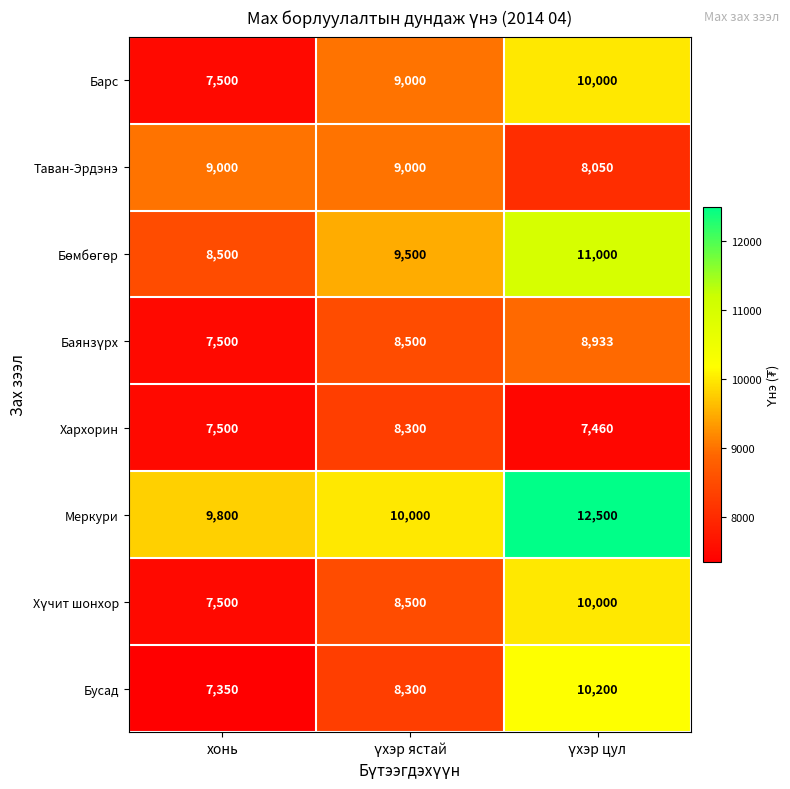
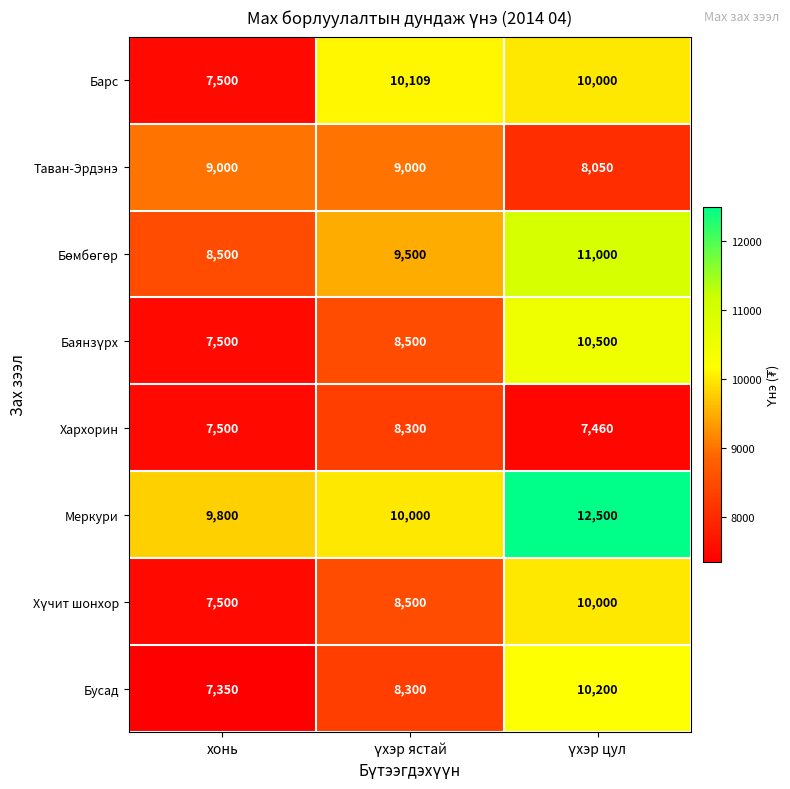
Барс, үхэр ястай: 9,000 -> 10,109
Баянзүрх, үхэр цул: 8,933 -> 10,500
